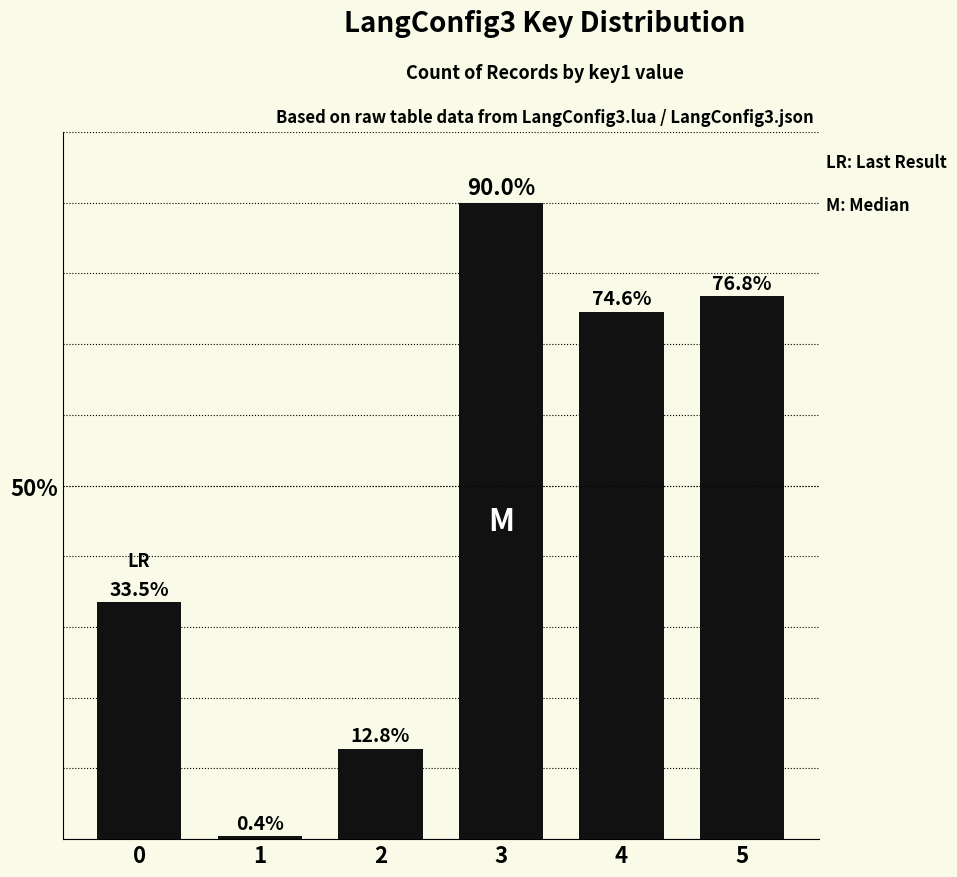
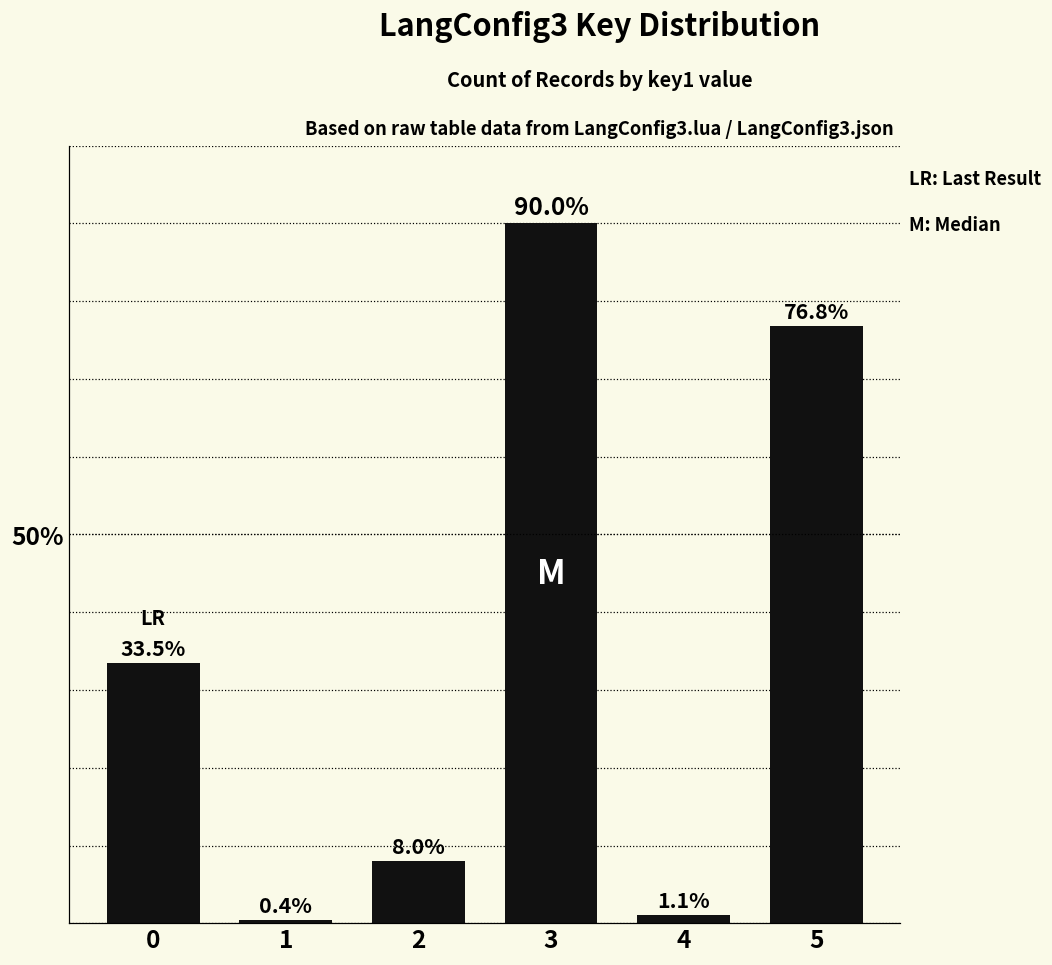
2: 12.8% -> 8.0%
4: 74.6% -> 1.1%
